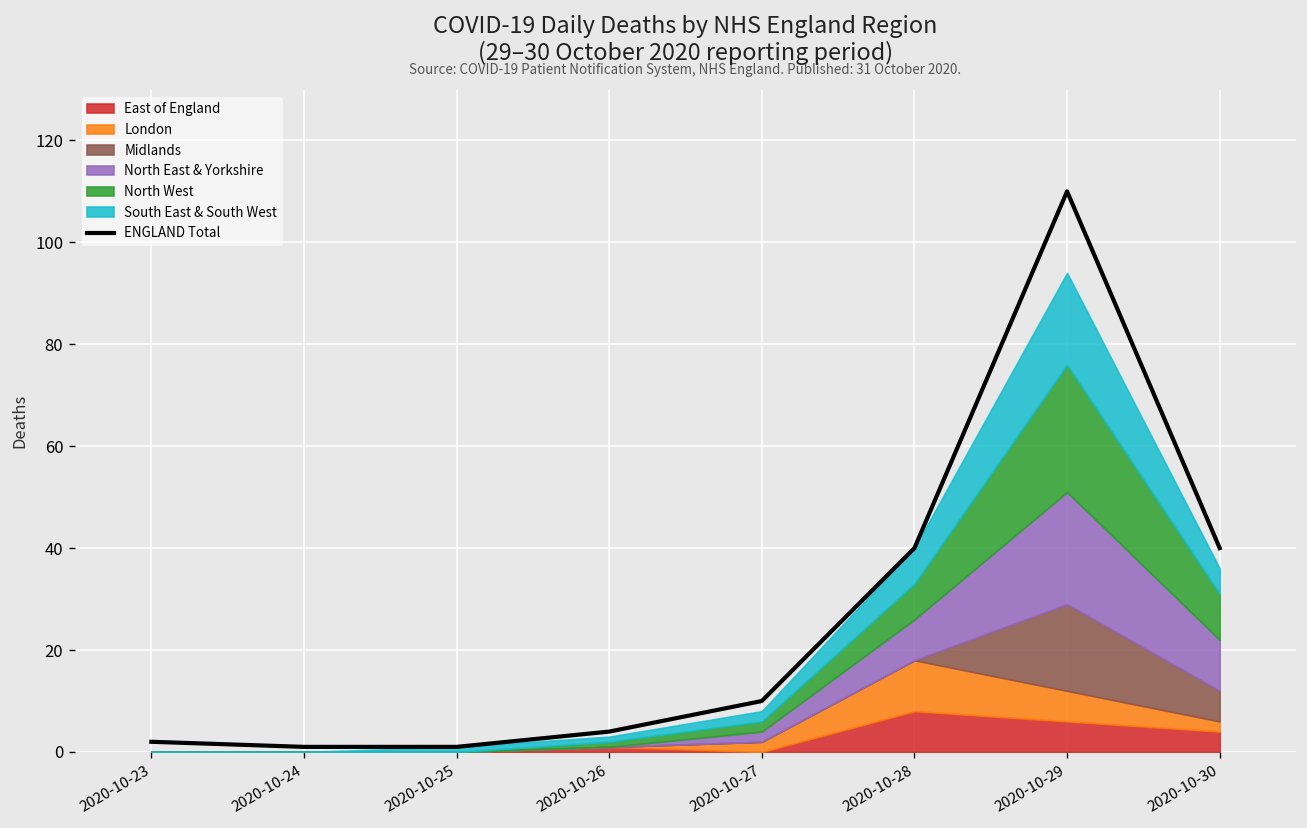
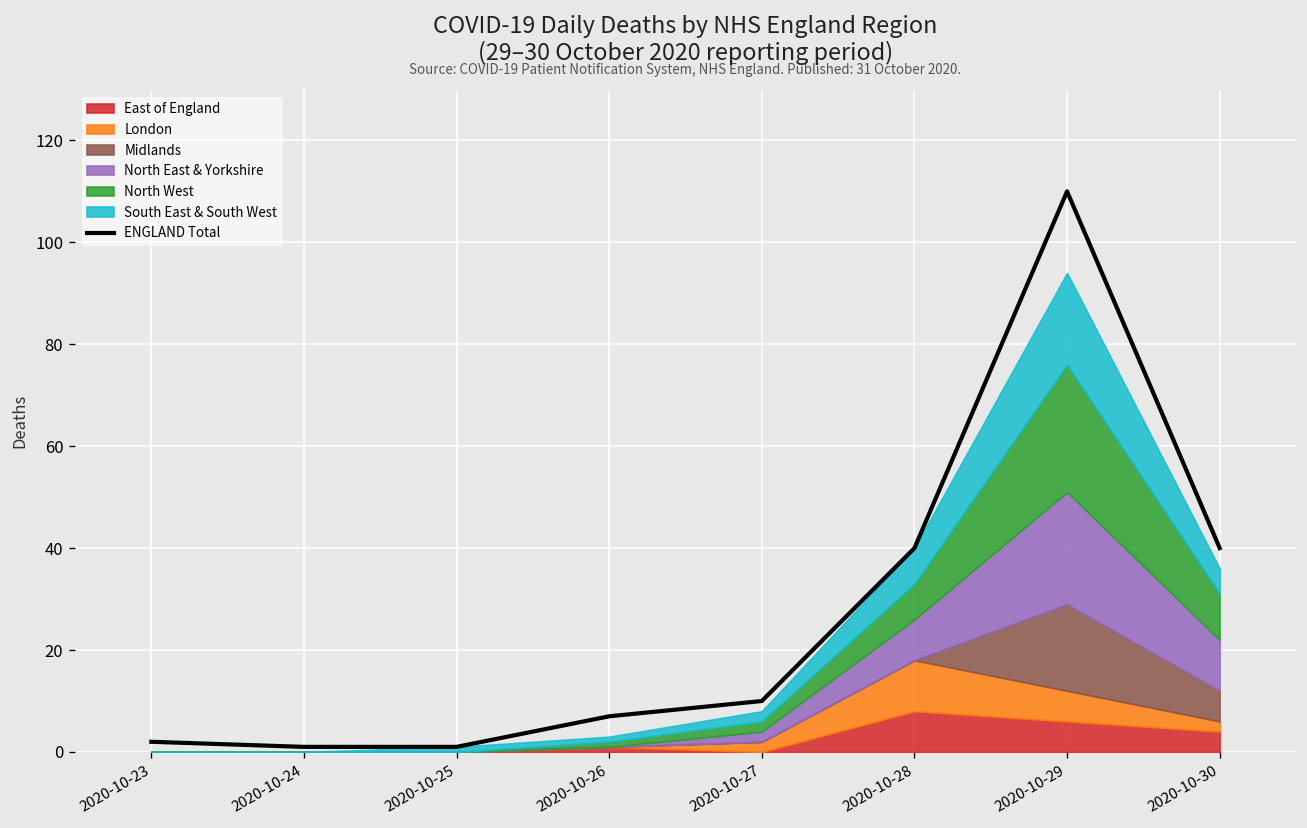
ENGLAND Total, 2020-10-26: 4 -> 7
